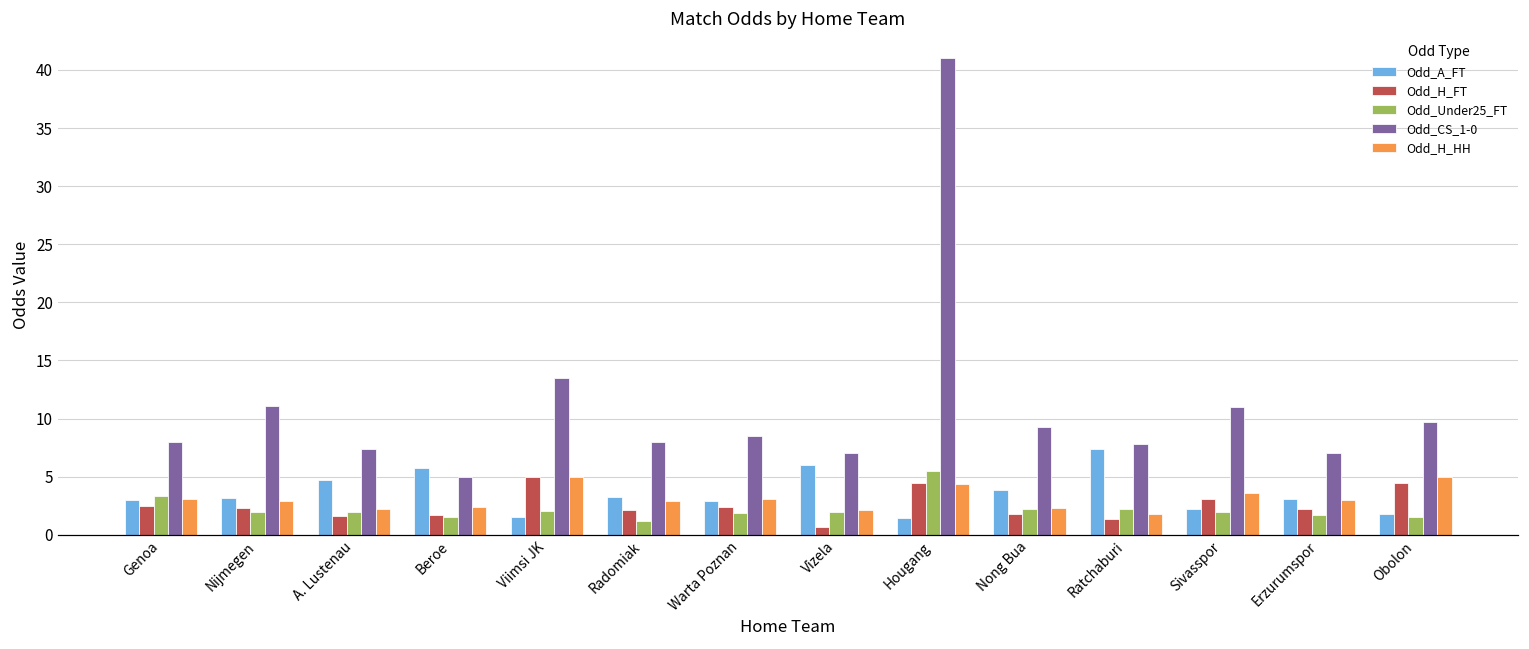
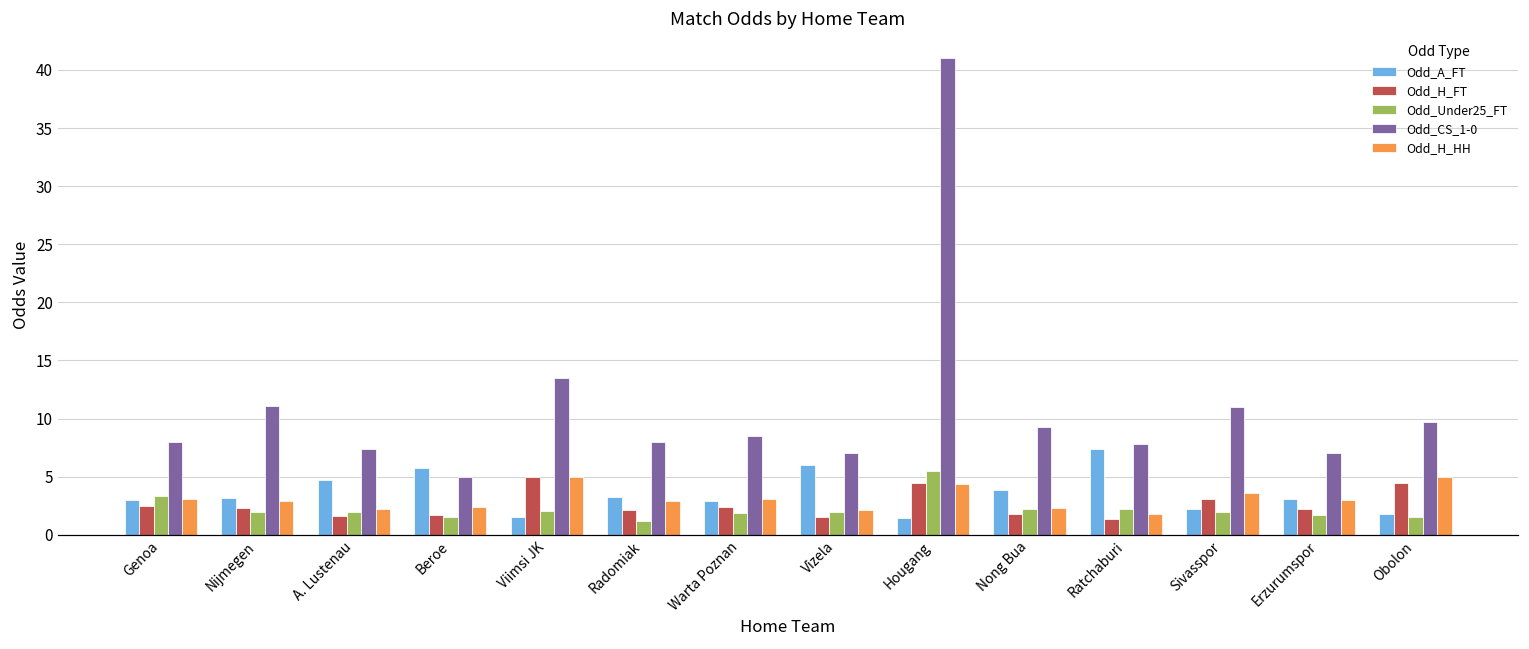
Odd_H_FT, Vizela: 0.7 -> 1.5
